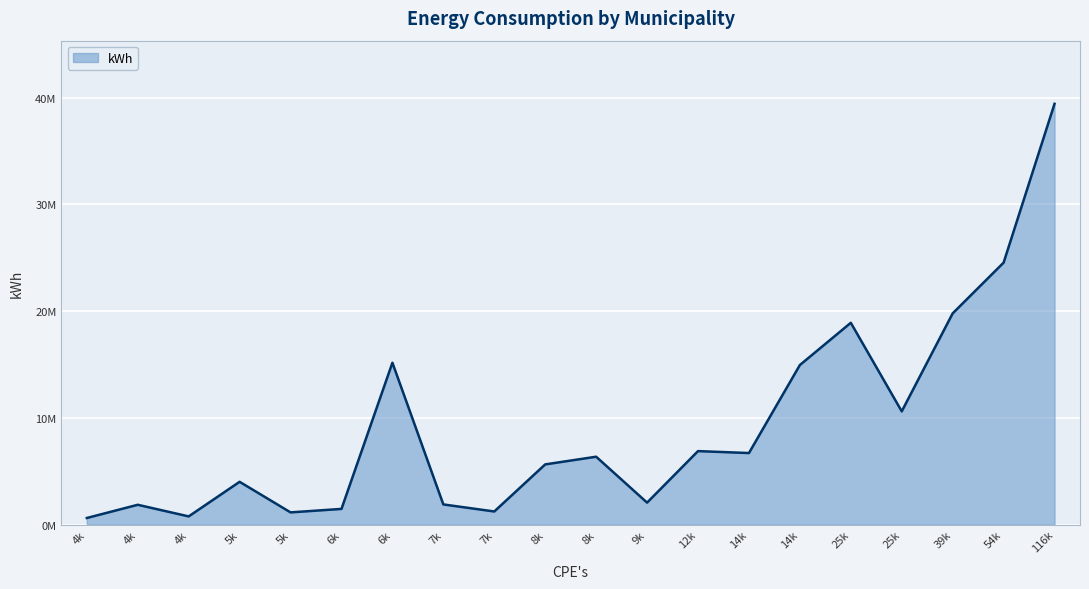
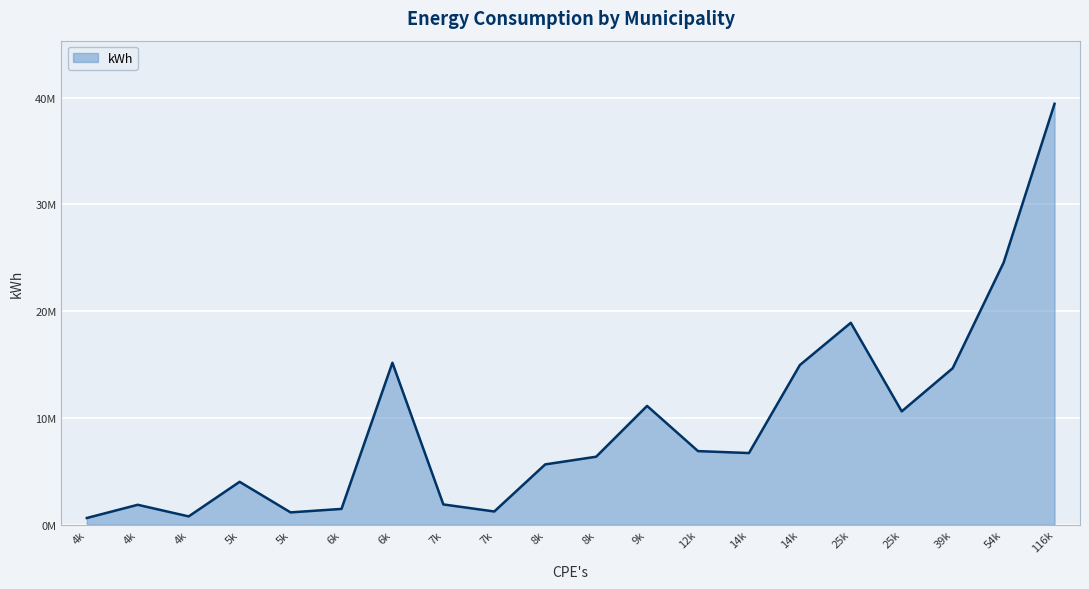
9k: 2100000 -> 11100000
39k: 19800000 -> 14600000
